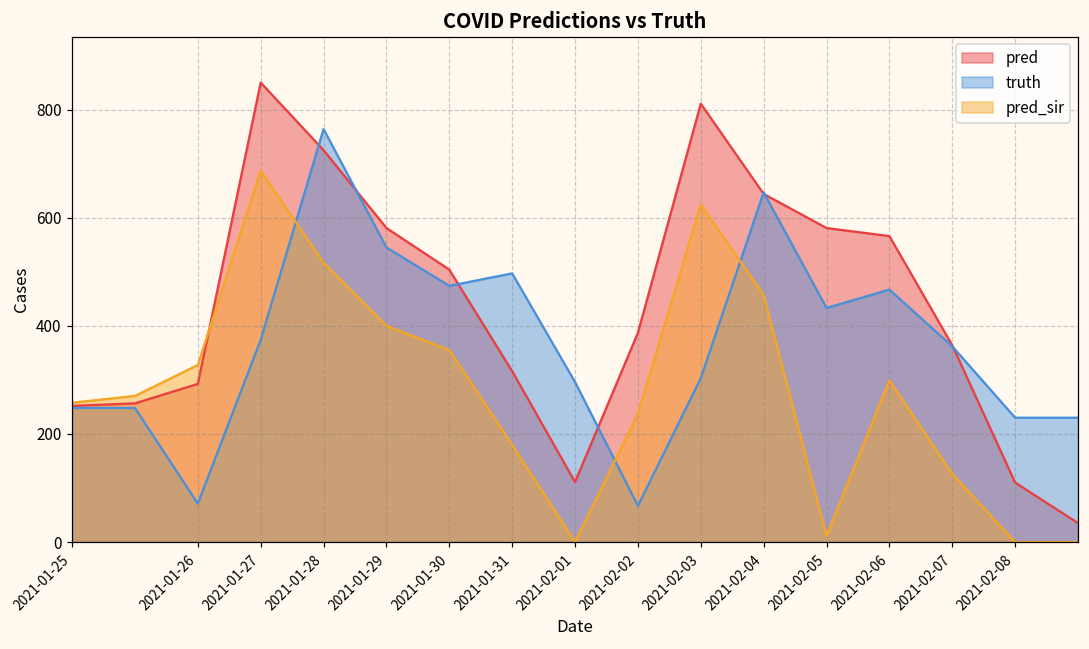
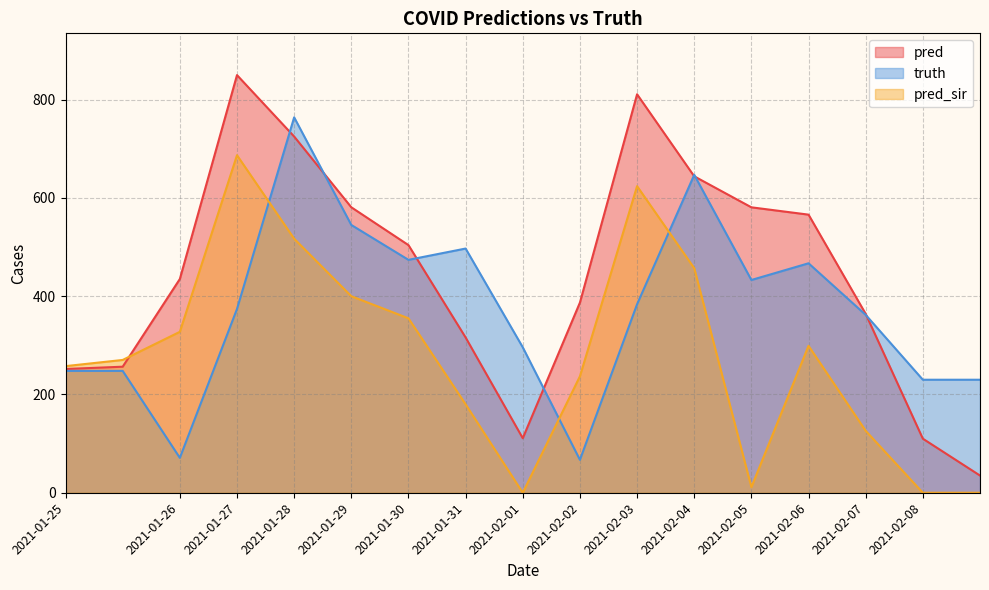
pred, 2021-01-26: 290 -> 440
truth, 2021-02-03: 300 -> 380
